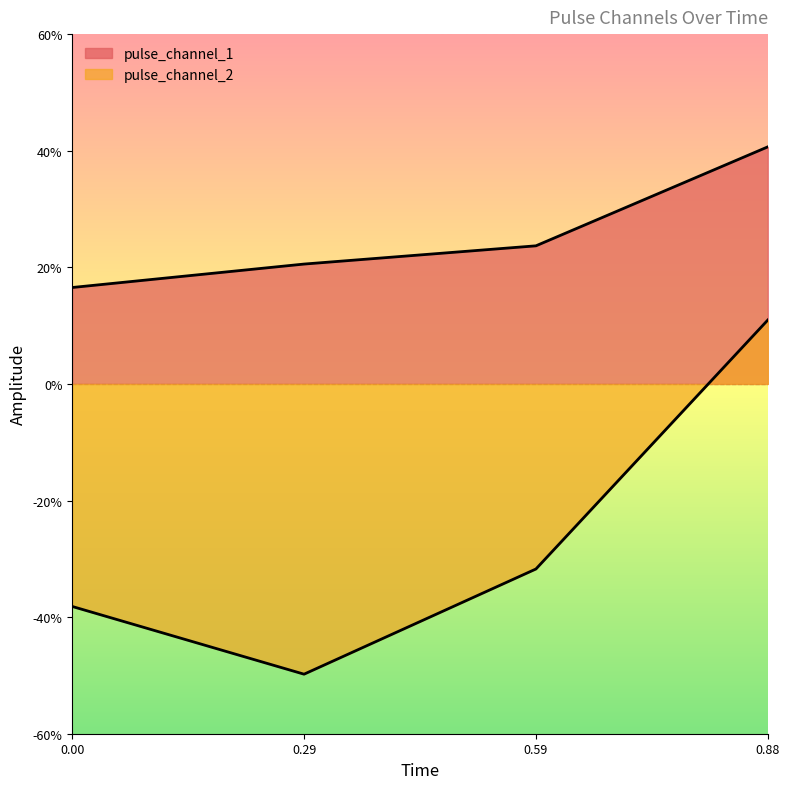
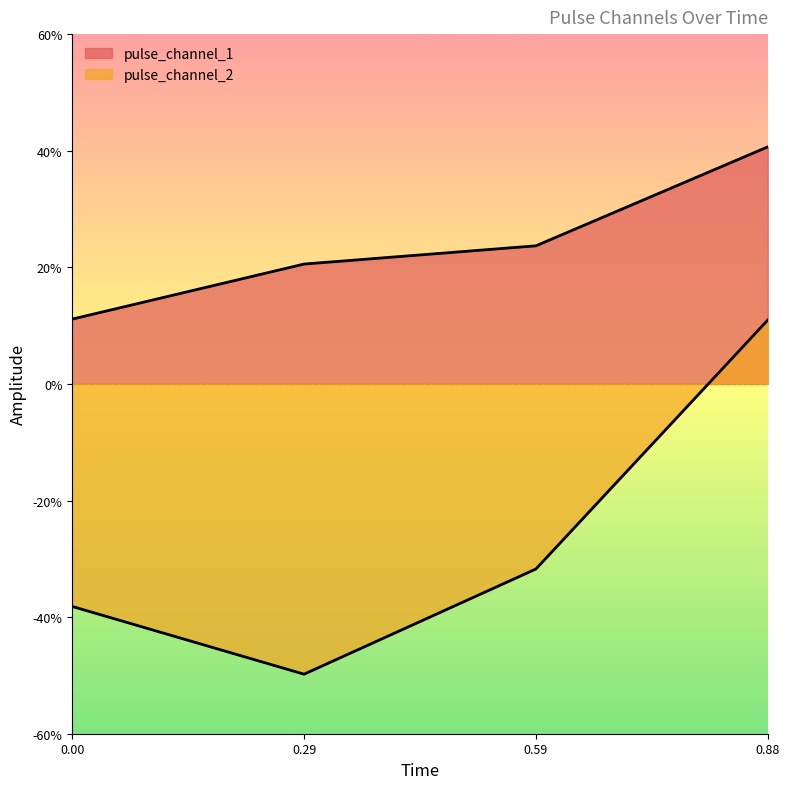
pulse_channel_1, 0.00: 17% -> 11%
